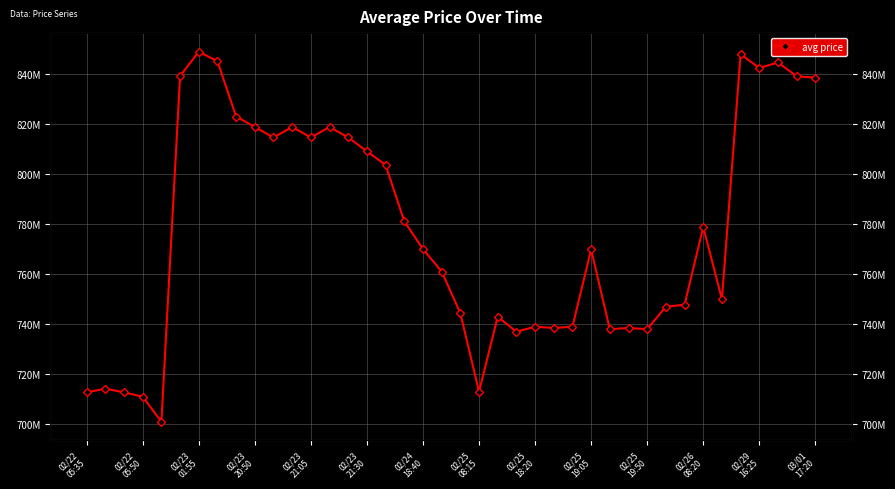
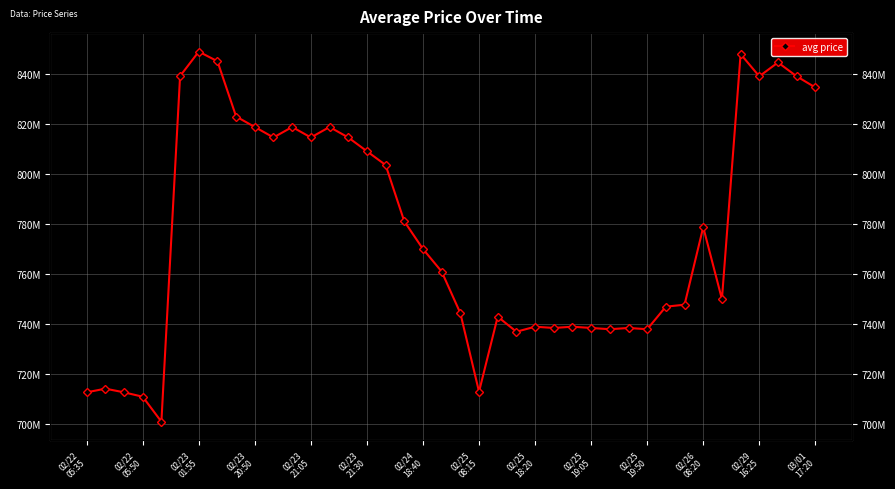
02/25 19:05: 770000000 -> 738000000
02/29 16:25: 842000000 -> 839000000
03/01 17:20: 838000000 -> 834000000
